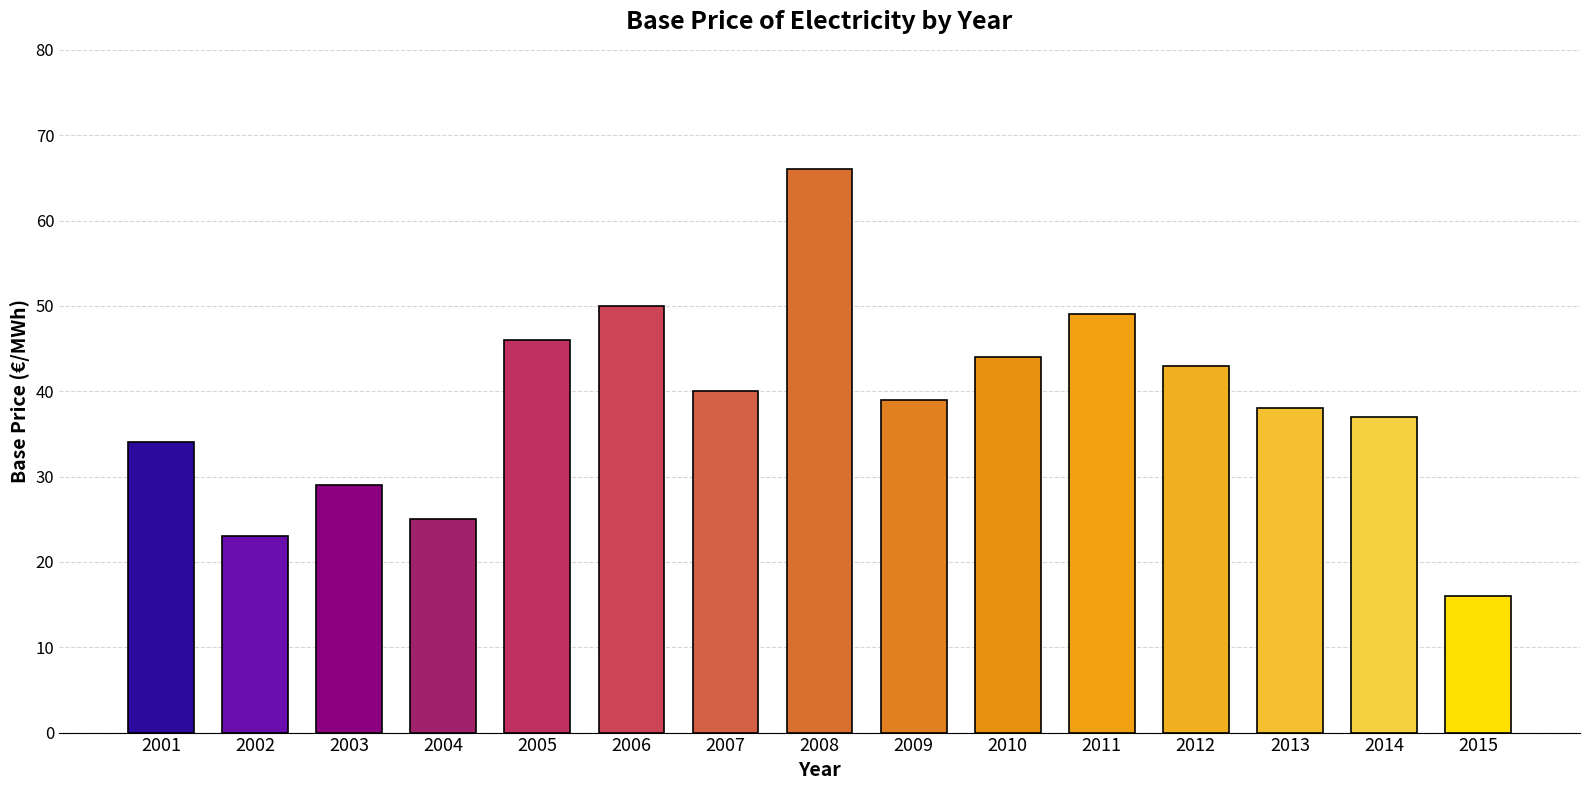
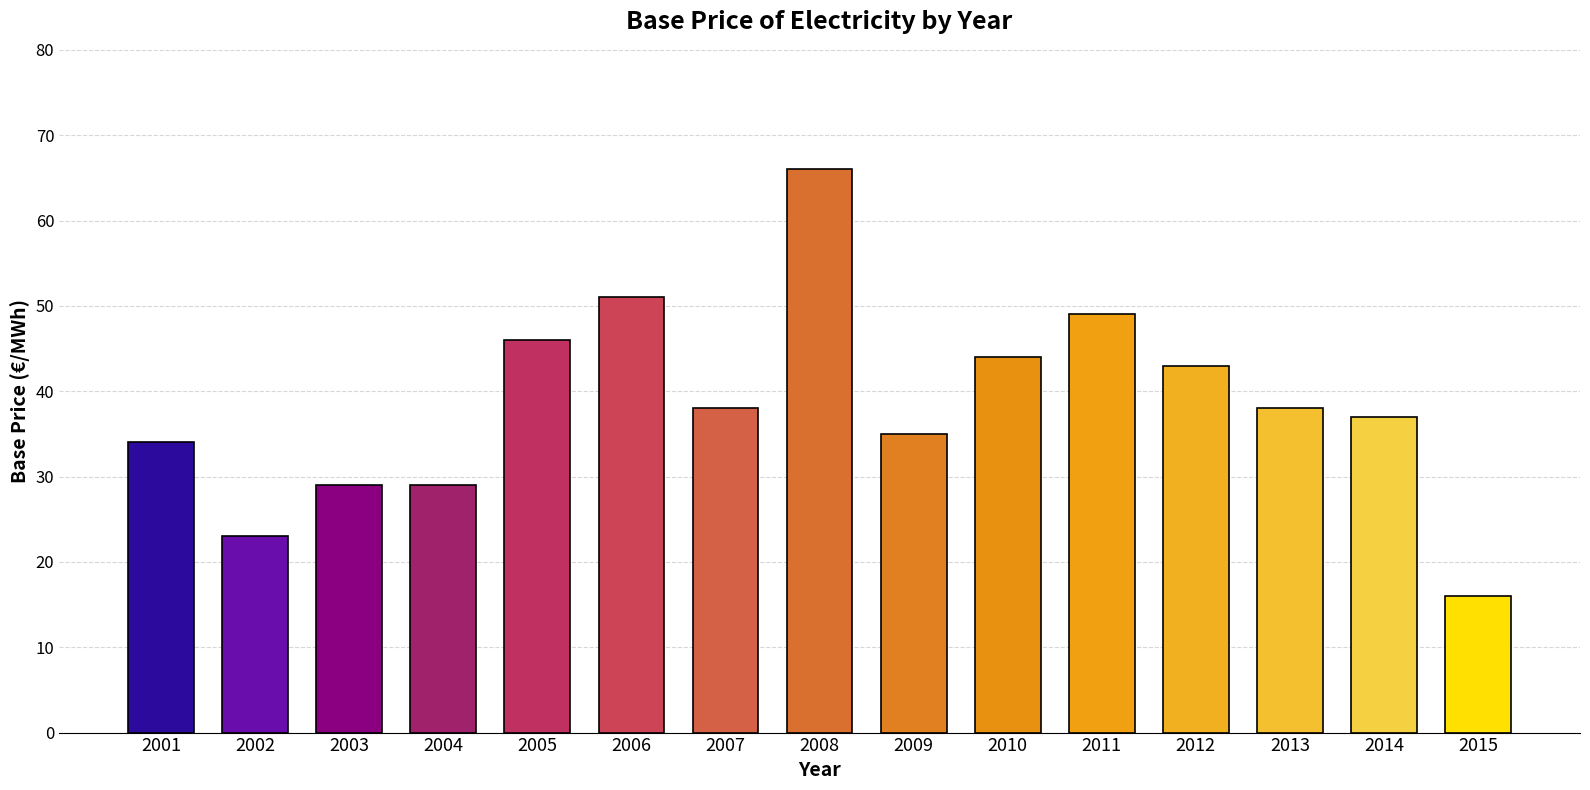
2004: 25 -> 29
2006: 50 -> 51
2007: 40 -> 38
2009: 39 -> 35
